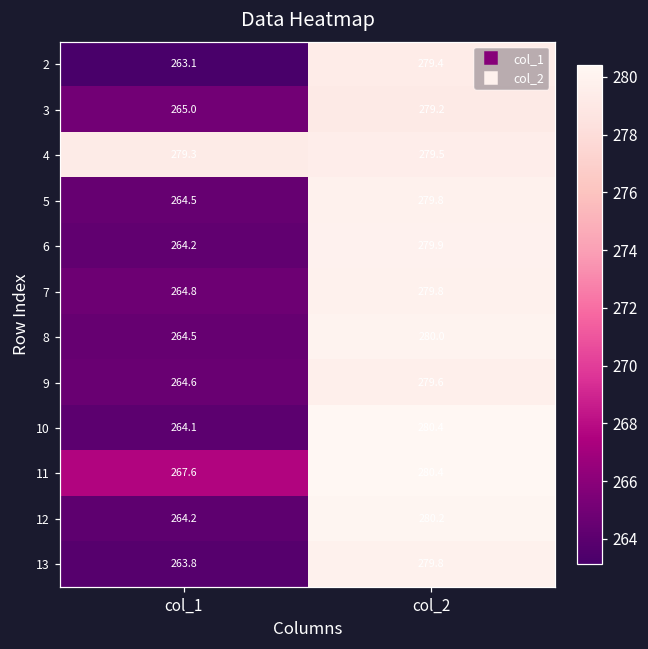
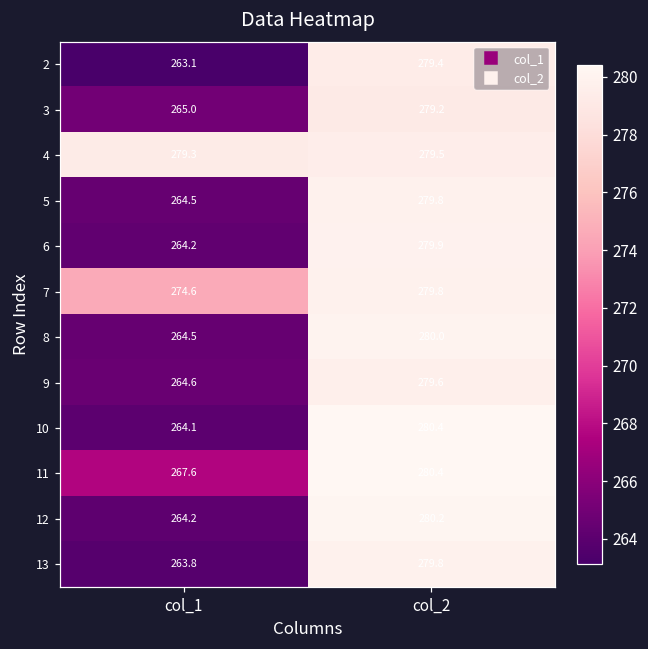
7, col_1: 264.8 -> 274.6
